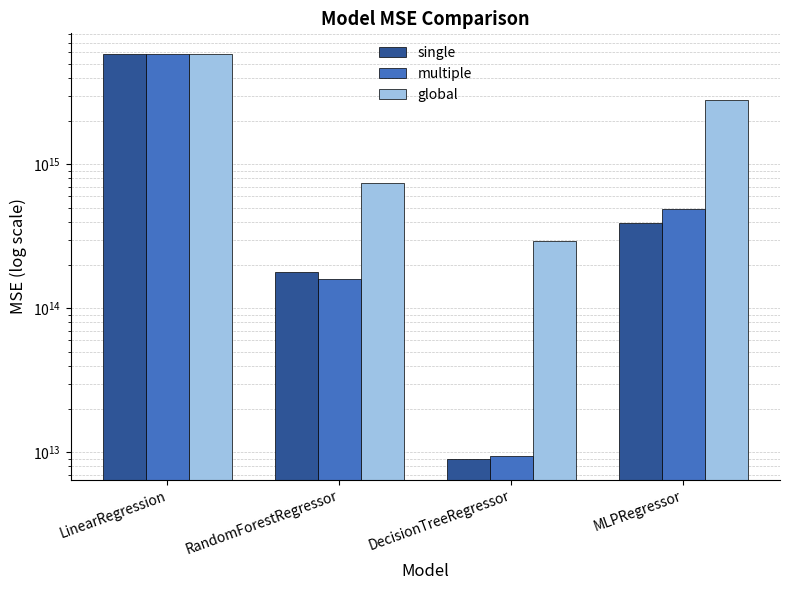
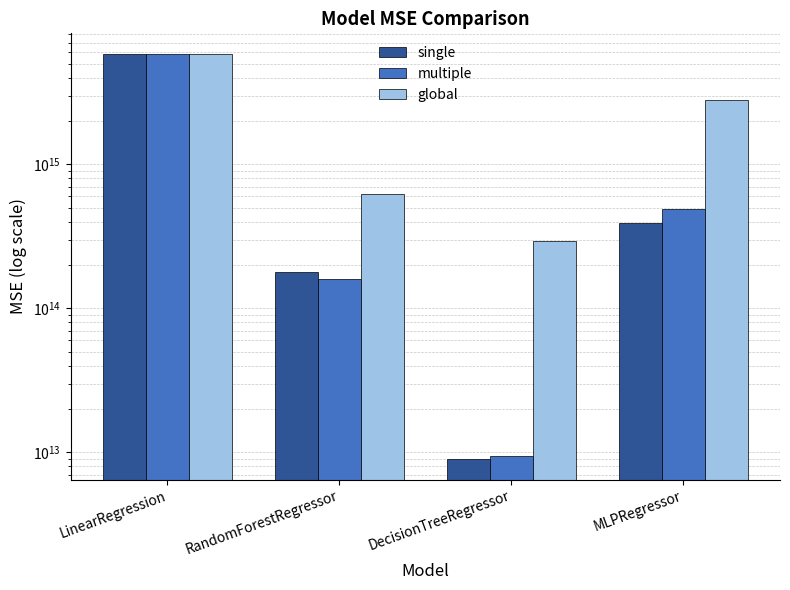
global, RandomForestRegressor: 700000000000000 -> 620000000000000
